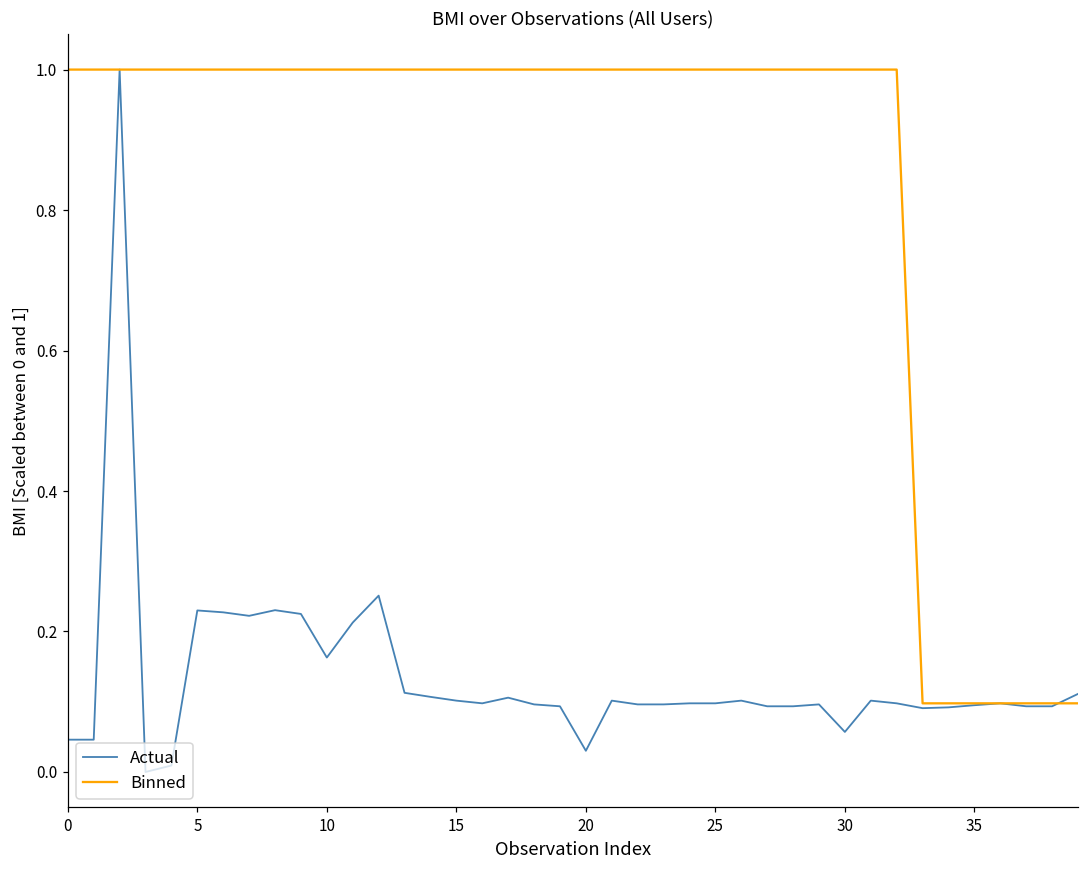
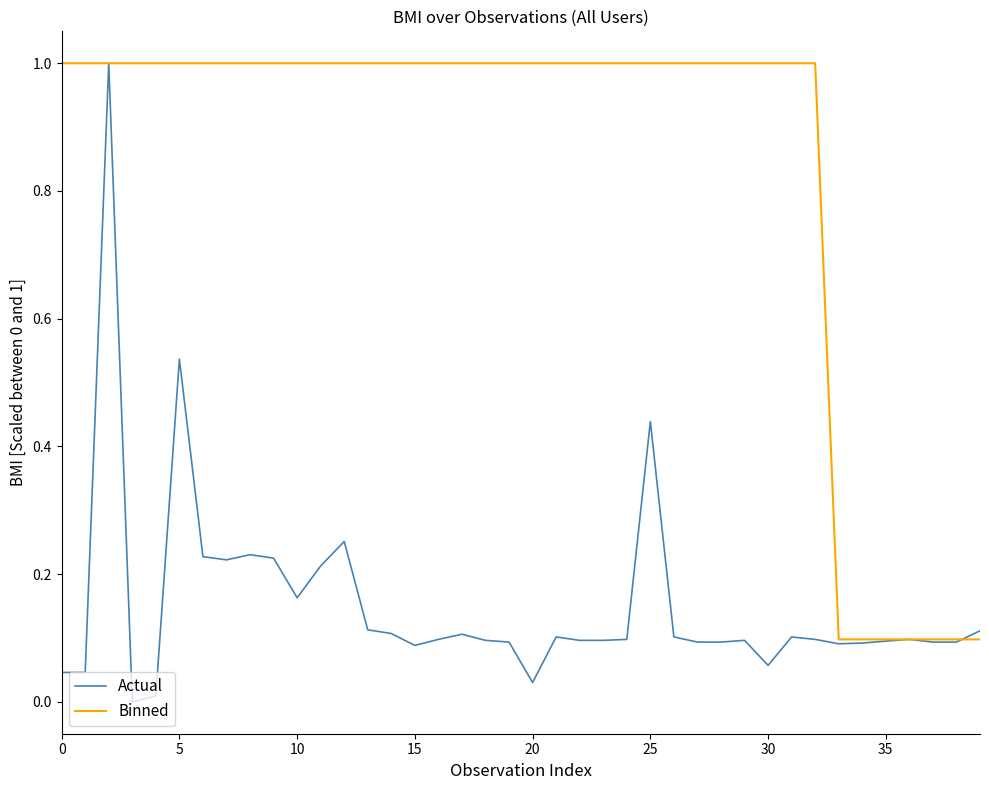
Actual, 5: 0.23 -> 0.54
Actual, 15: 0.10 -> 0.09
Actual, 25: 0.10 -> 0.44
